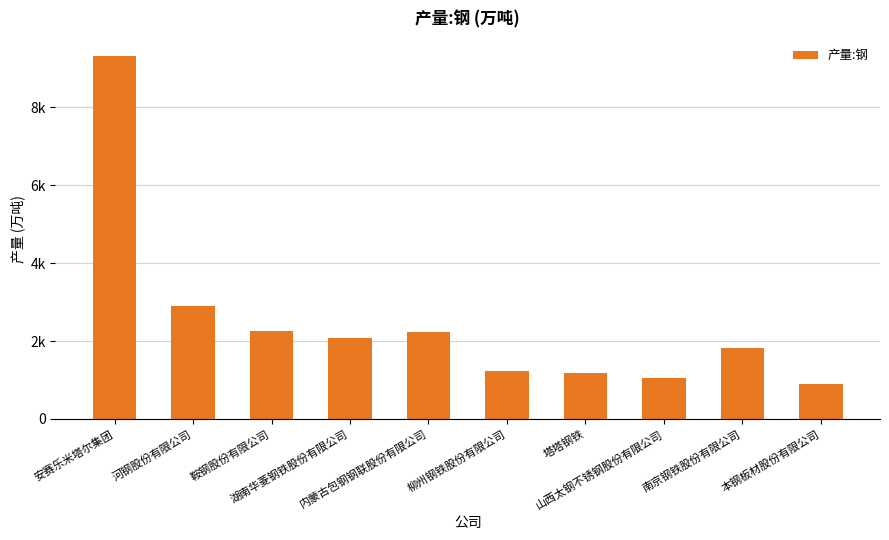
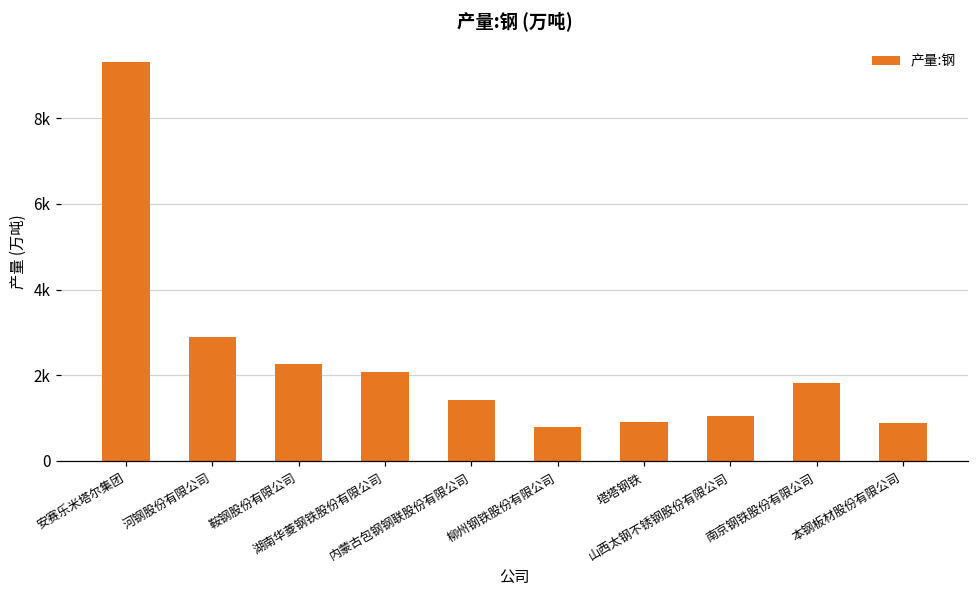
内蒙古包钢钢联股份有限公司: 2200 -> 1400
柳州钢铁股份有限公司: 1200 -> 800
塔塔钢铁: 1200 -> 900
